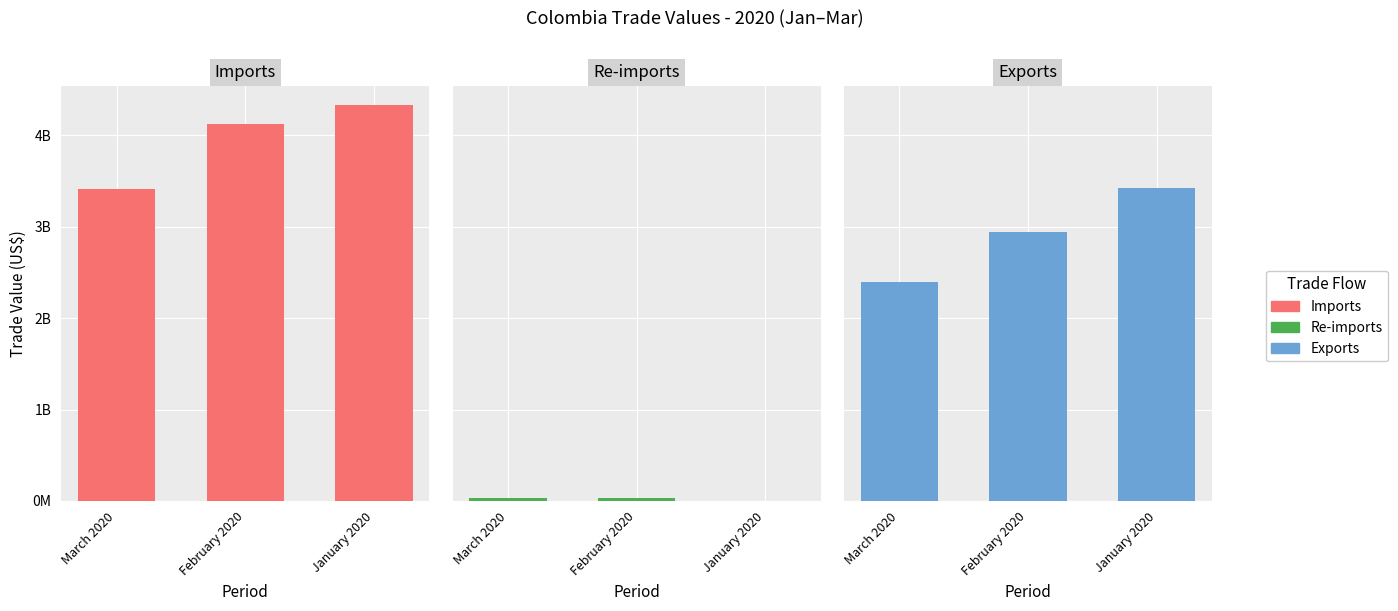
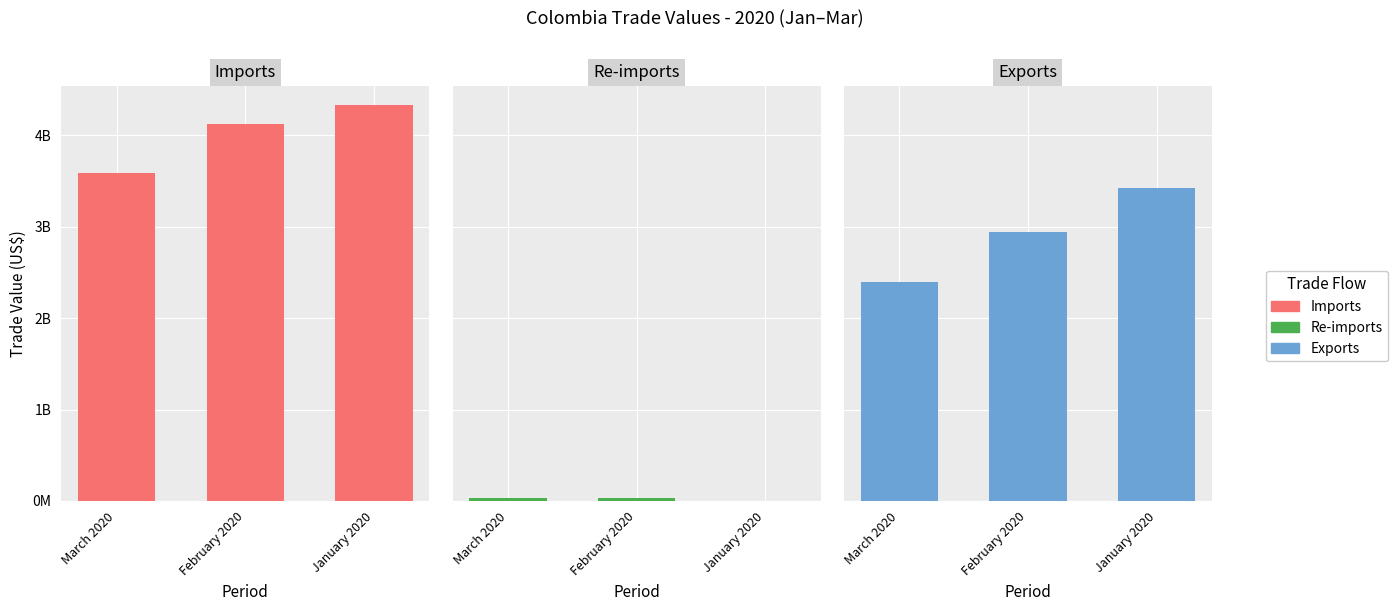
Imports, March 2020: 3400000000 -> 3600000000
